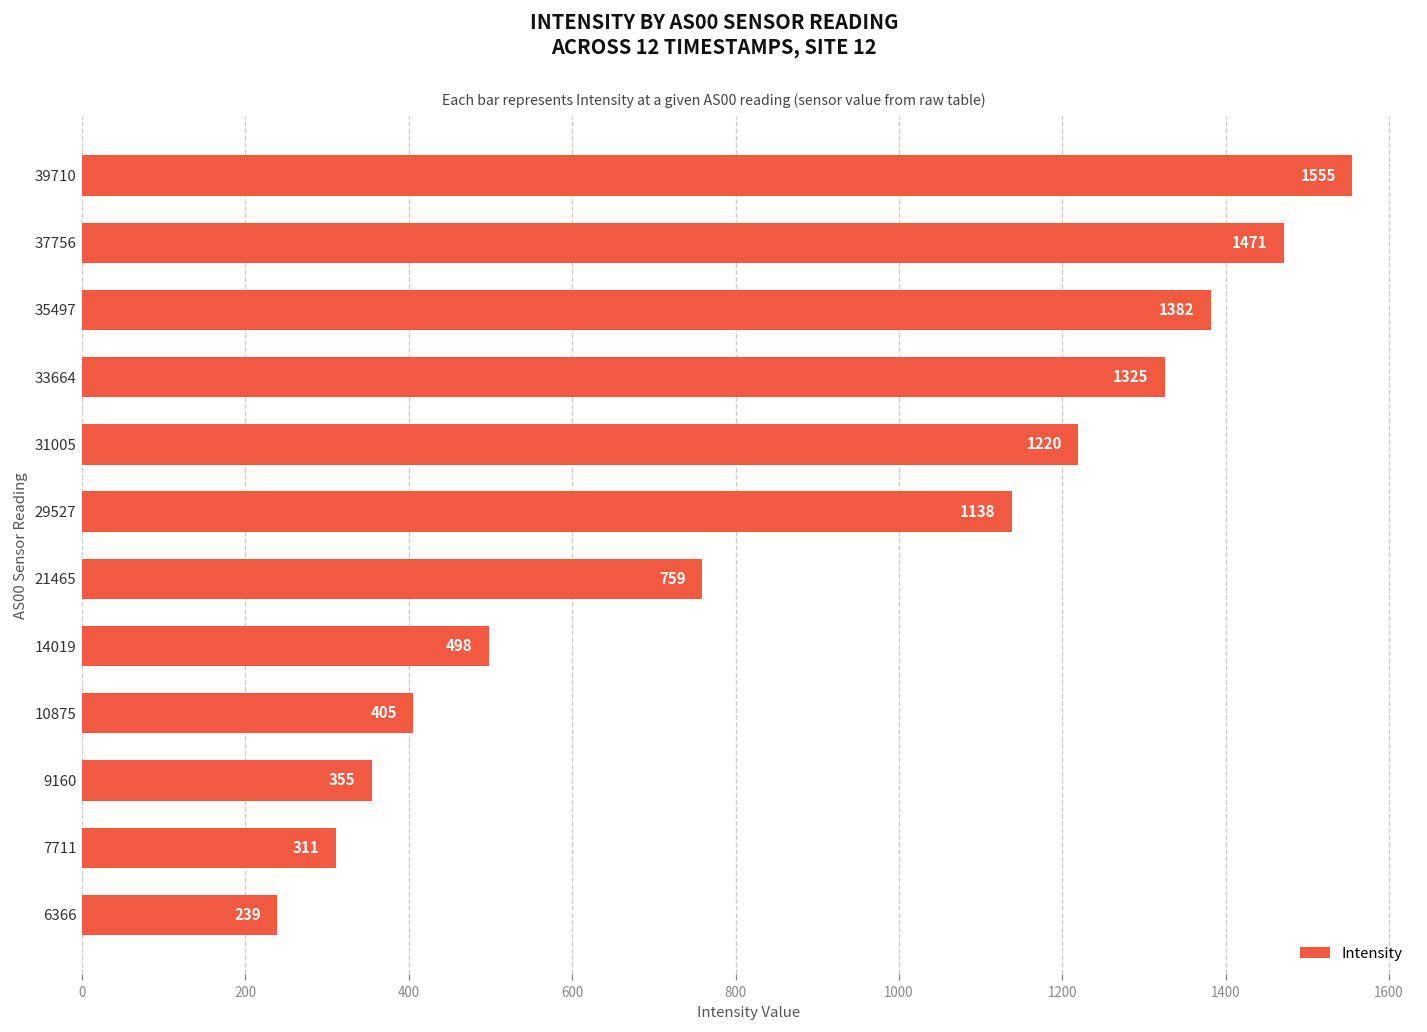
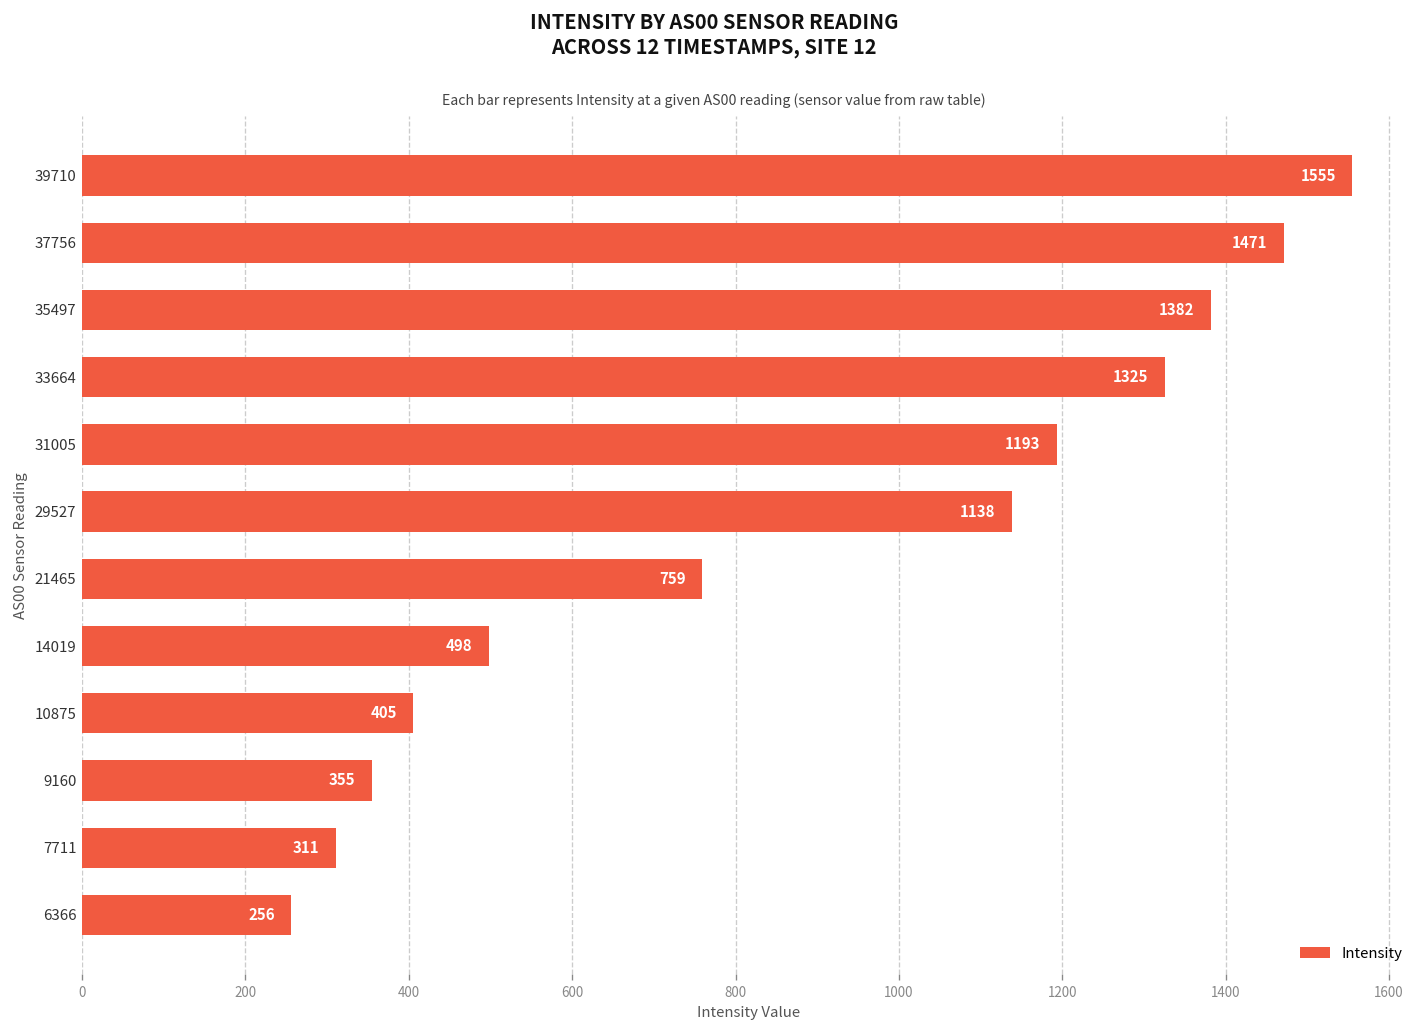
31005: 1220 -> 1193
6366: 239 -> 256
